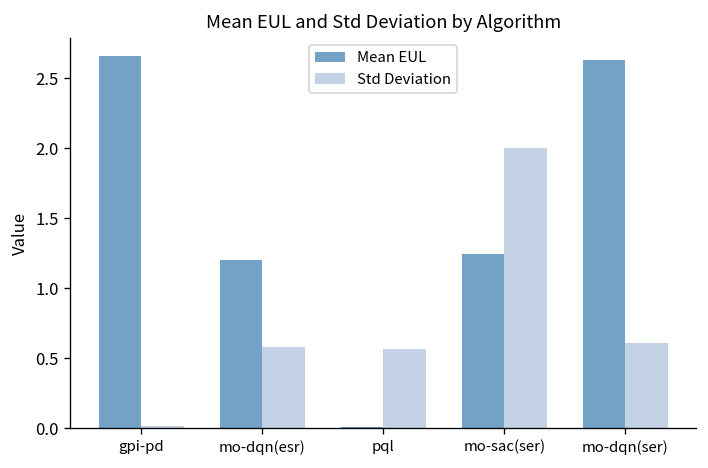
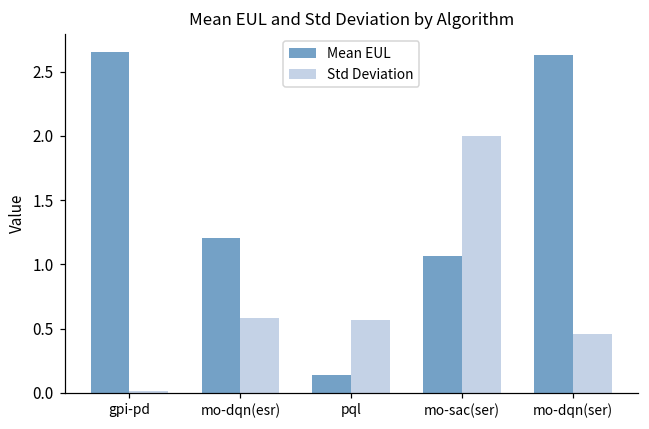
Mean EUL, pql: 0.01 -> 0.14
Mean EUL, mo-sac(ser): 1.25 -> 1.07
Std Deviation, mo-dqn(ser): 0.61 -> 0.46
